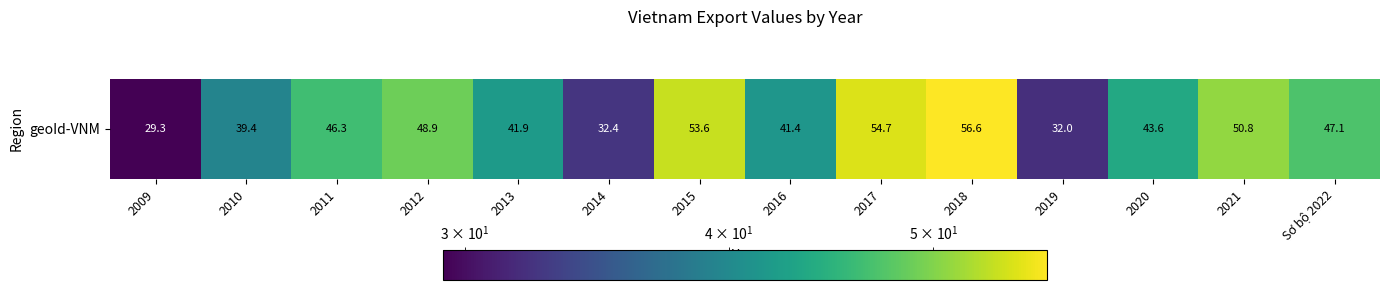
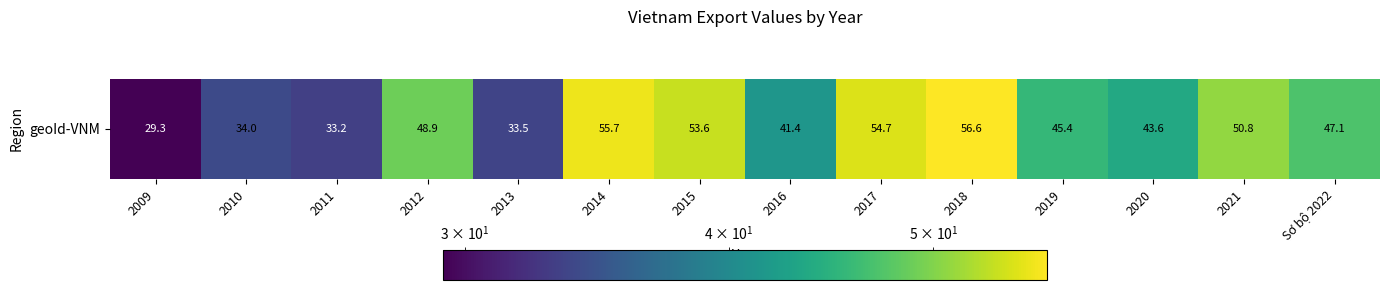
geoId-VNM, 2010: 39.4 -> 34.0
geoId-VNM, 2011: 46.3 -> 33.2
geoId-VNM, 2013: 41.9 -> 33.5
geoId-VNM, 2014: 32.4 -> 55.7
geoId-VNM, 2019: 32.0 -> 45.4
